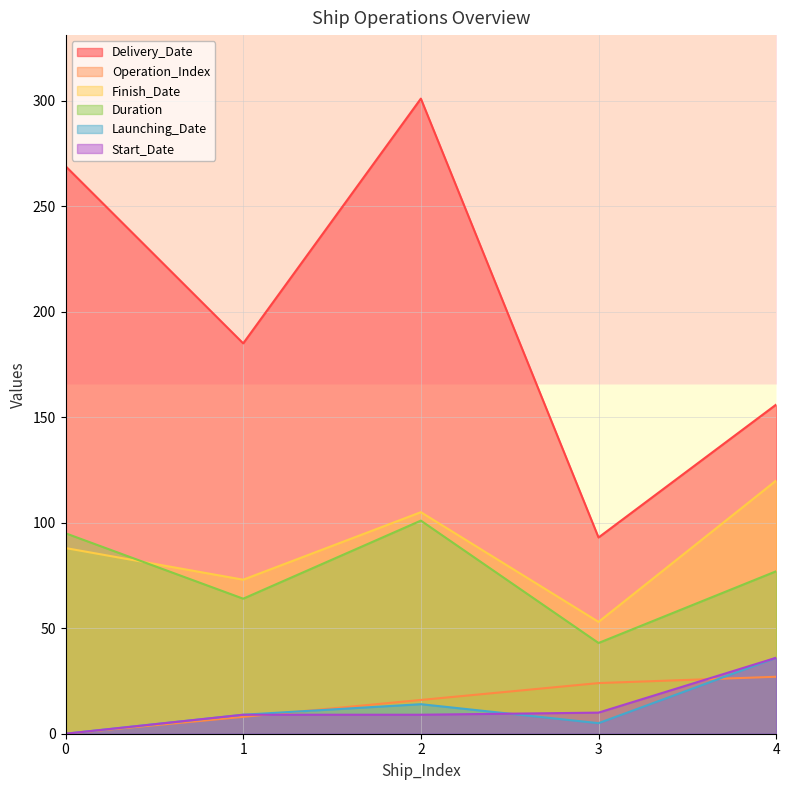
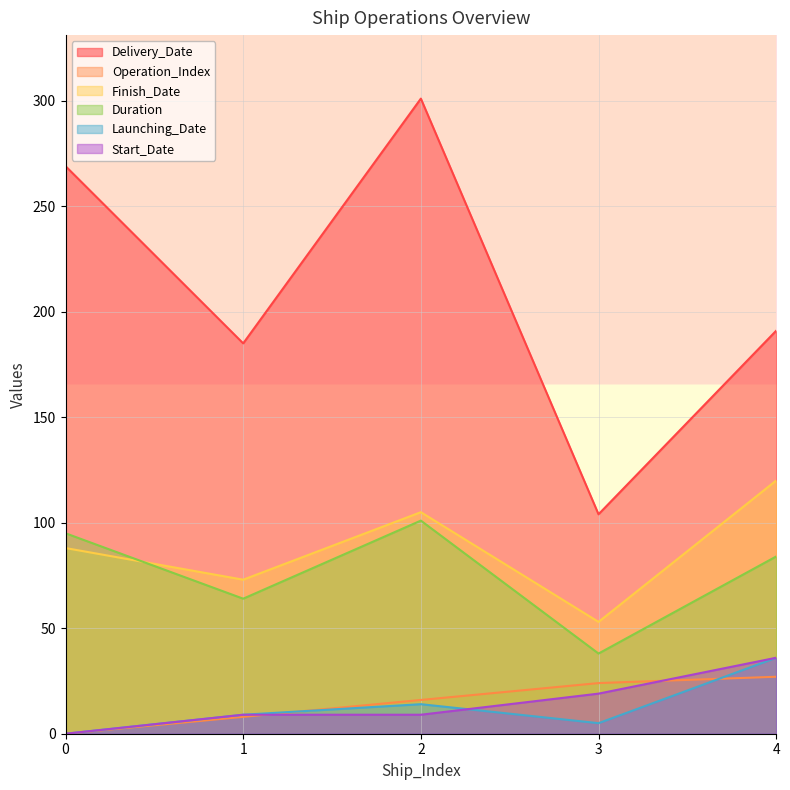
Delivery_Date, 3: 93 -> 104
Duration, 3: 43 -> 38
Start_Date, 3: 10 -> 19
Delivery_Date, 4: 156 -> 191
Duration, 4: 77 -> 84
